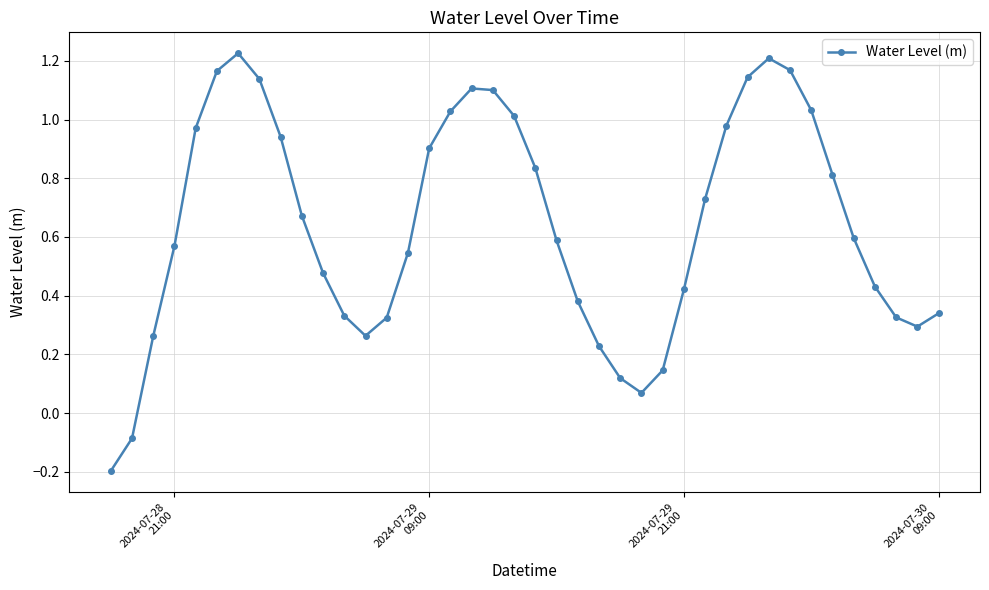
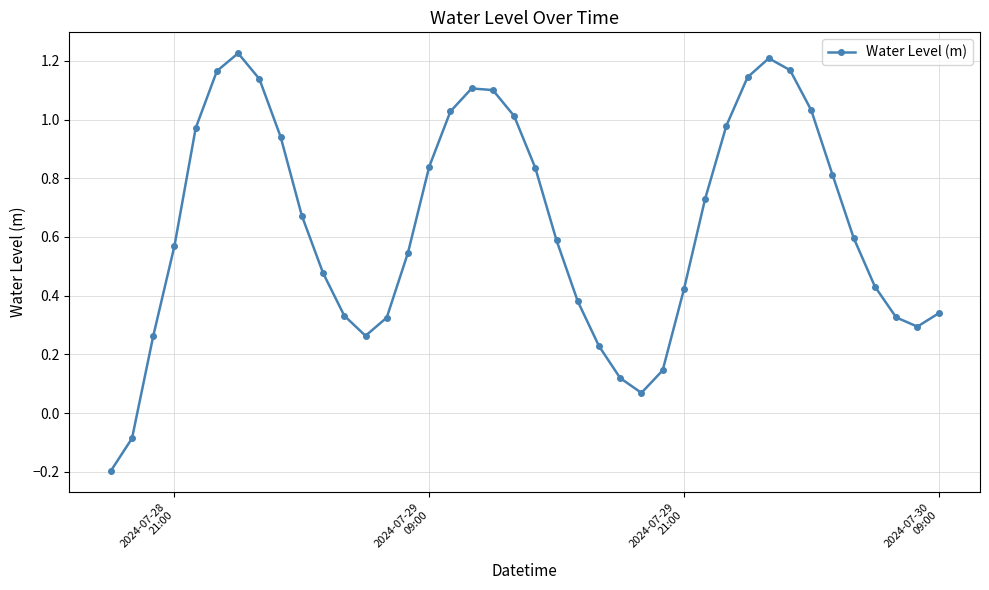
2024-07-29 09:00: 0.90 -> 0.84
